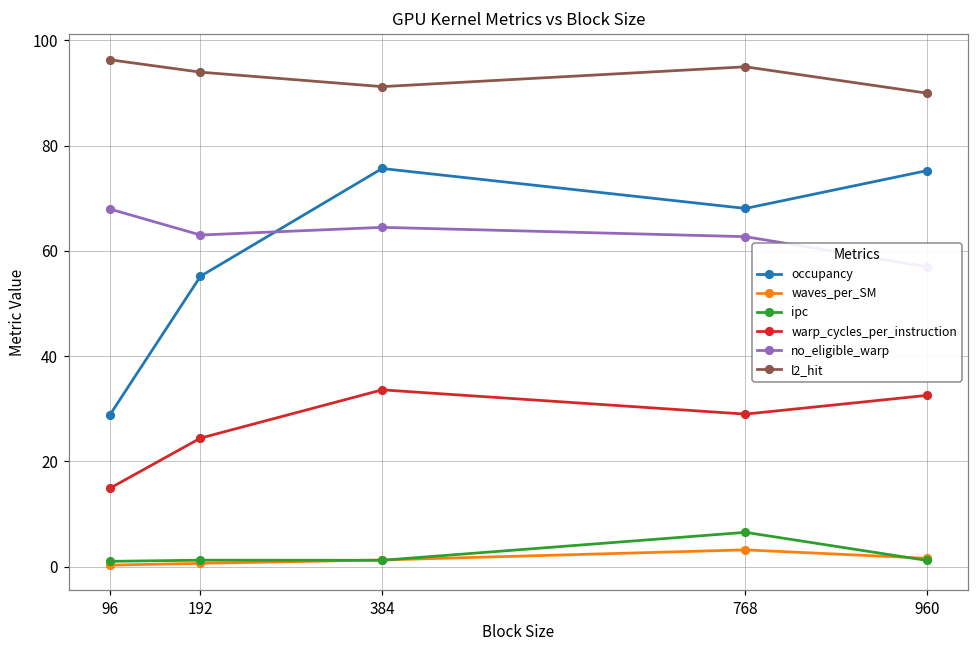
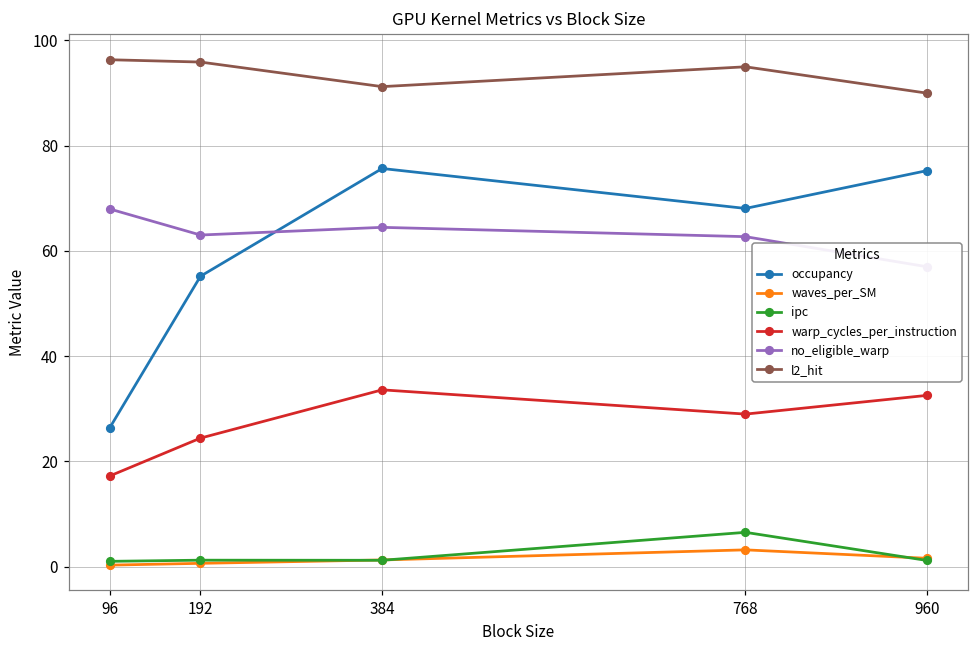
occupancy, 96: 29 -> 26
warp_cycles_per_instruction, 96: 15 -> 17
l2_hit, 192: 94 -> 96
